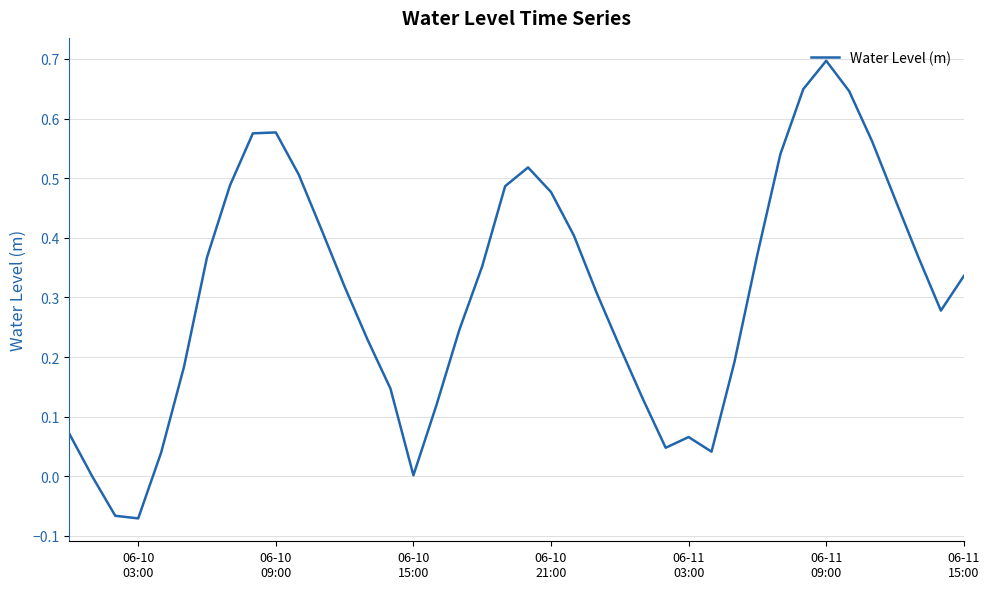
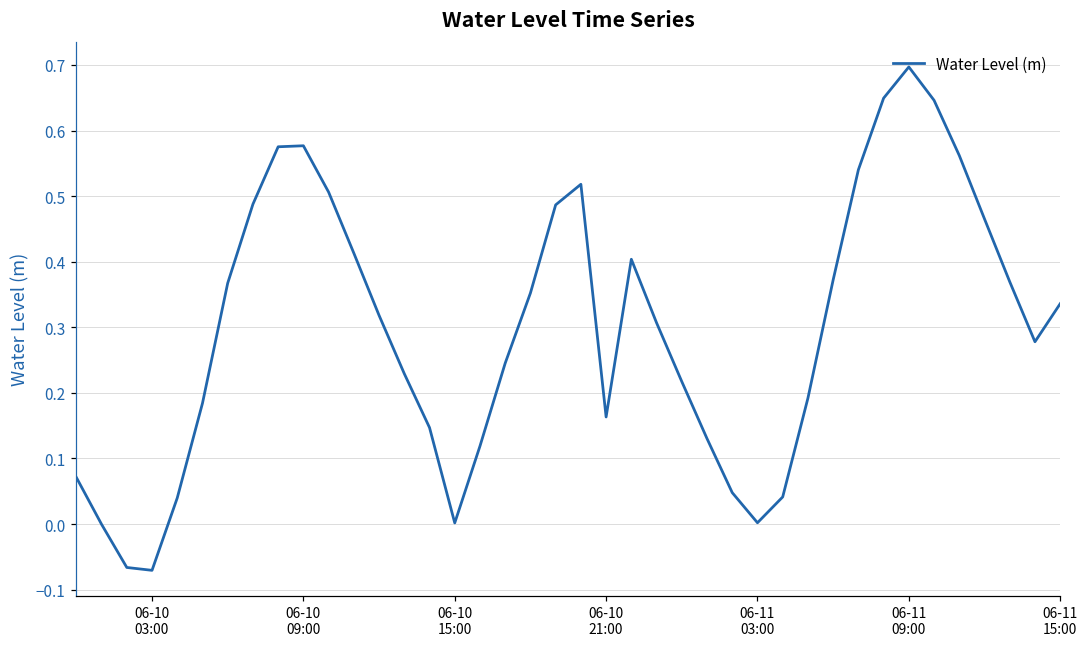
06-10 21:00: 0.48 -> 0.16
06-11 03:00: 0.07 -> 0.00
